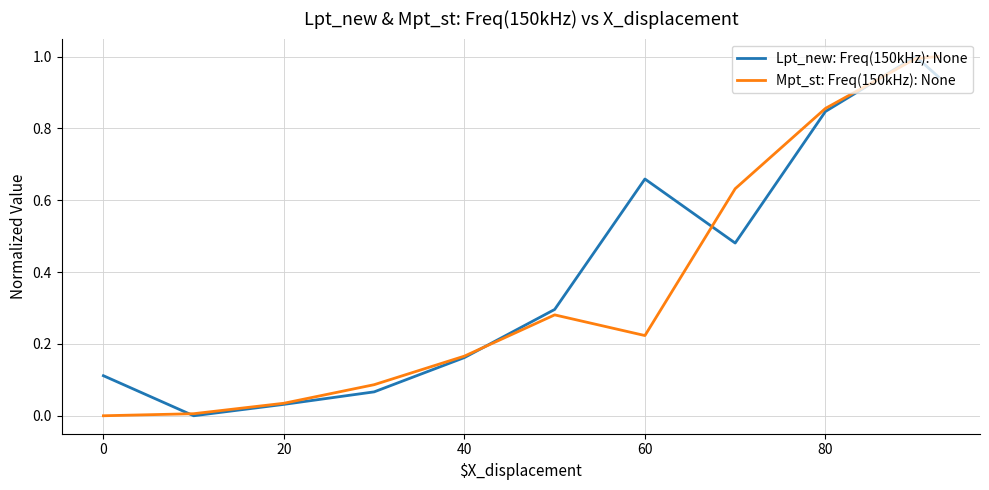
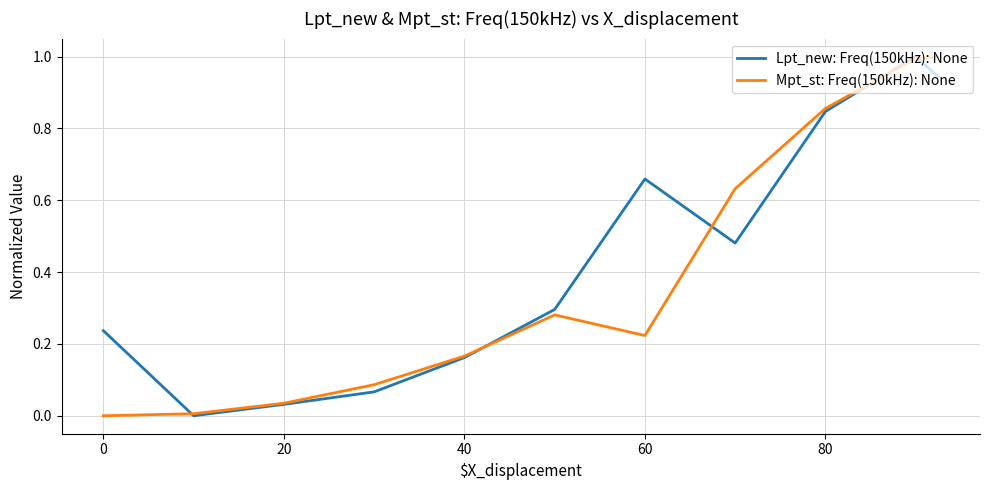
Lpt_new: Freq(150kHz): None, 0: 0.11 -> 0.24
